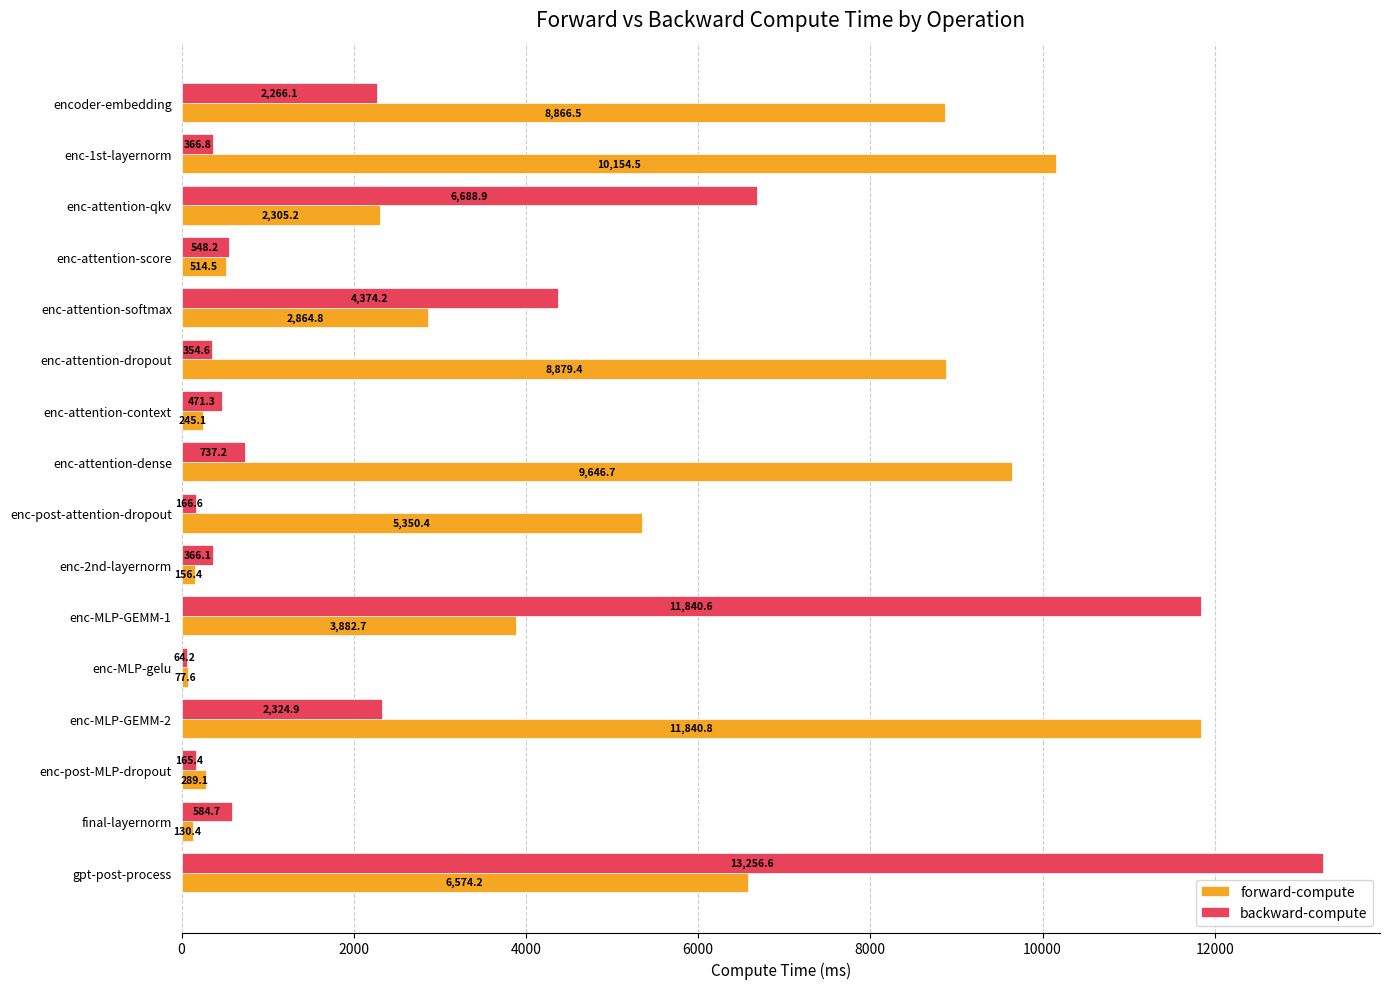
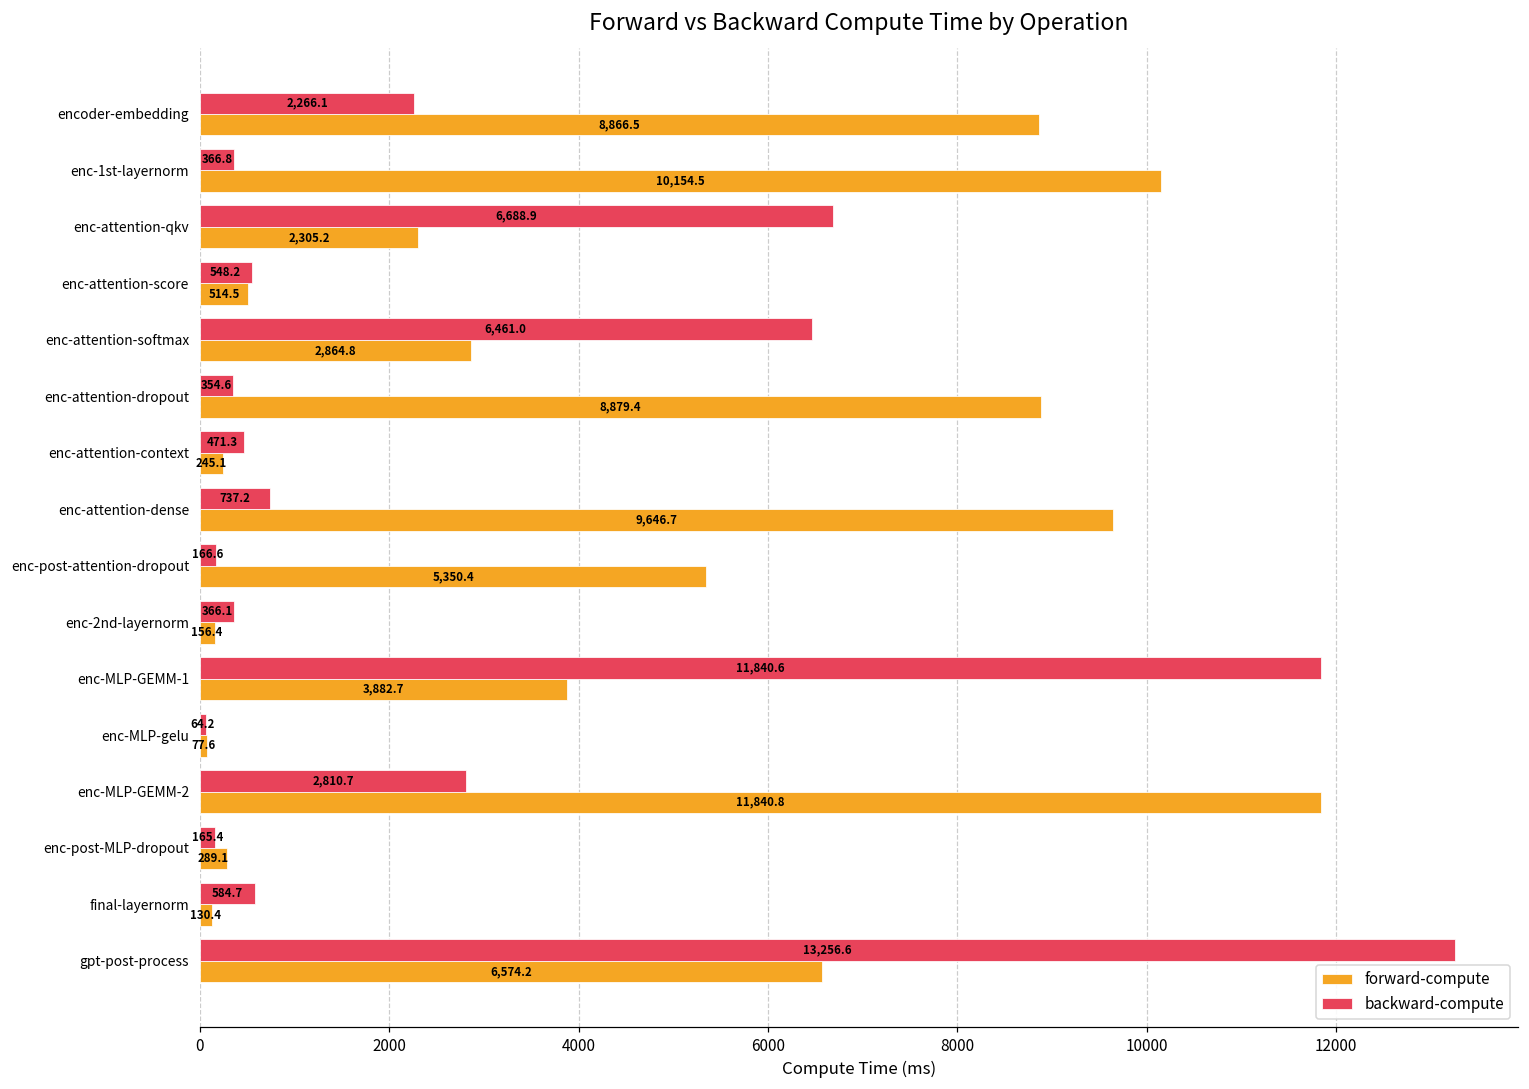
backward-compute, enc-attention-softmax: 4,374.2 -> 6,461.0
backward-compute, enc-MLP-GEMM-2: 2,324.9 -> 2,810.7
